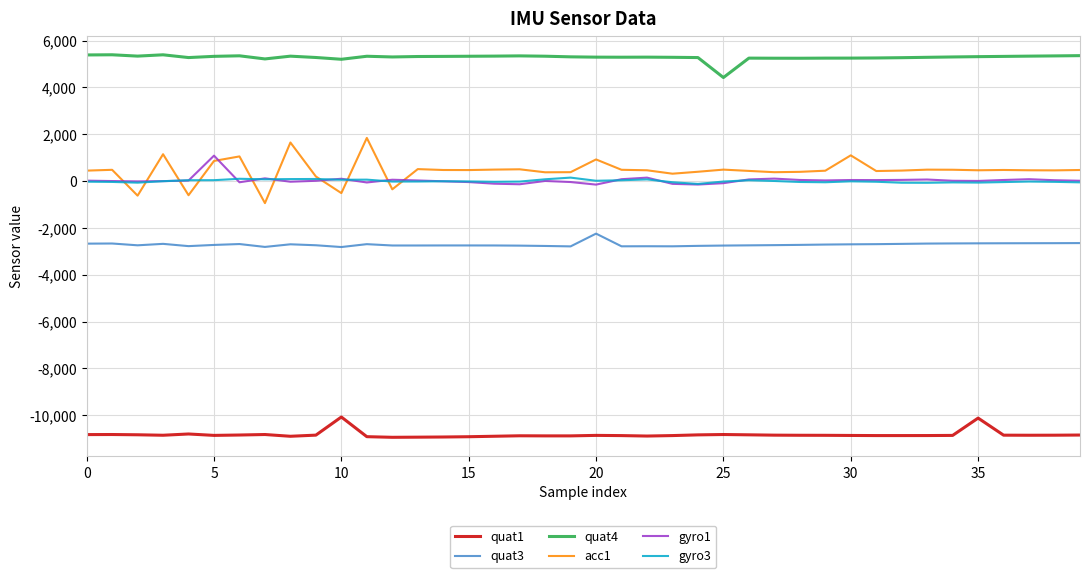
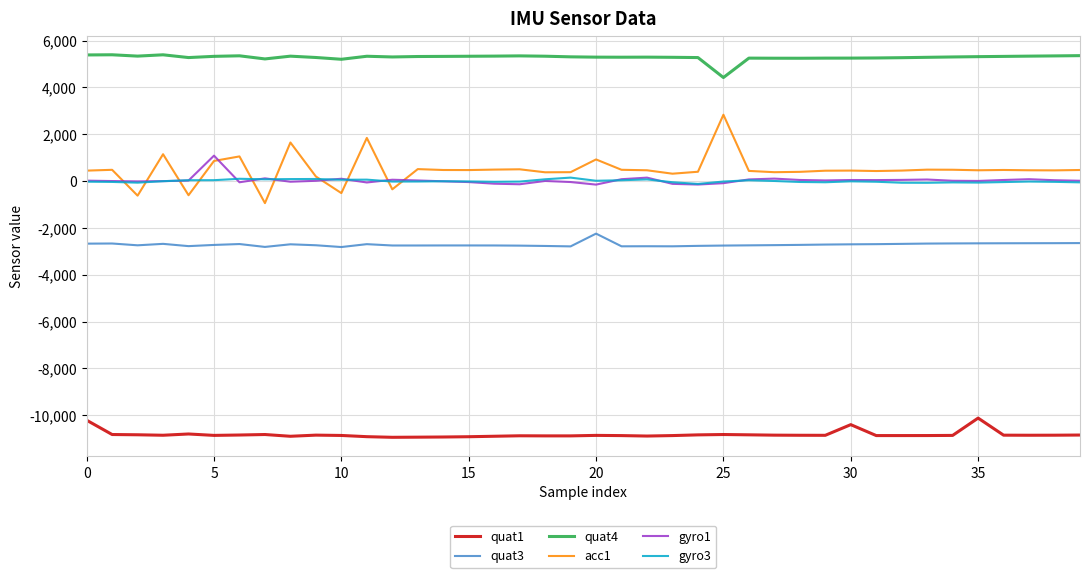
quat1, 0: -10,800 -> -10,200
quat1, 10: -10,100 -> -10,900
acc1, 25: 500 -> 2,800
quat1, 30: -10,900 -> -10,400
acc1, 30: 1,100 -> 400
